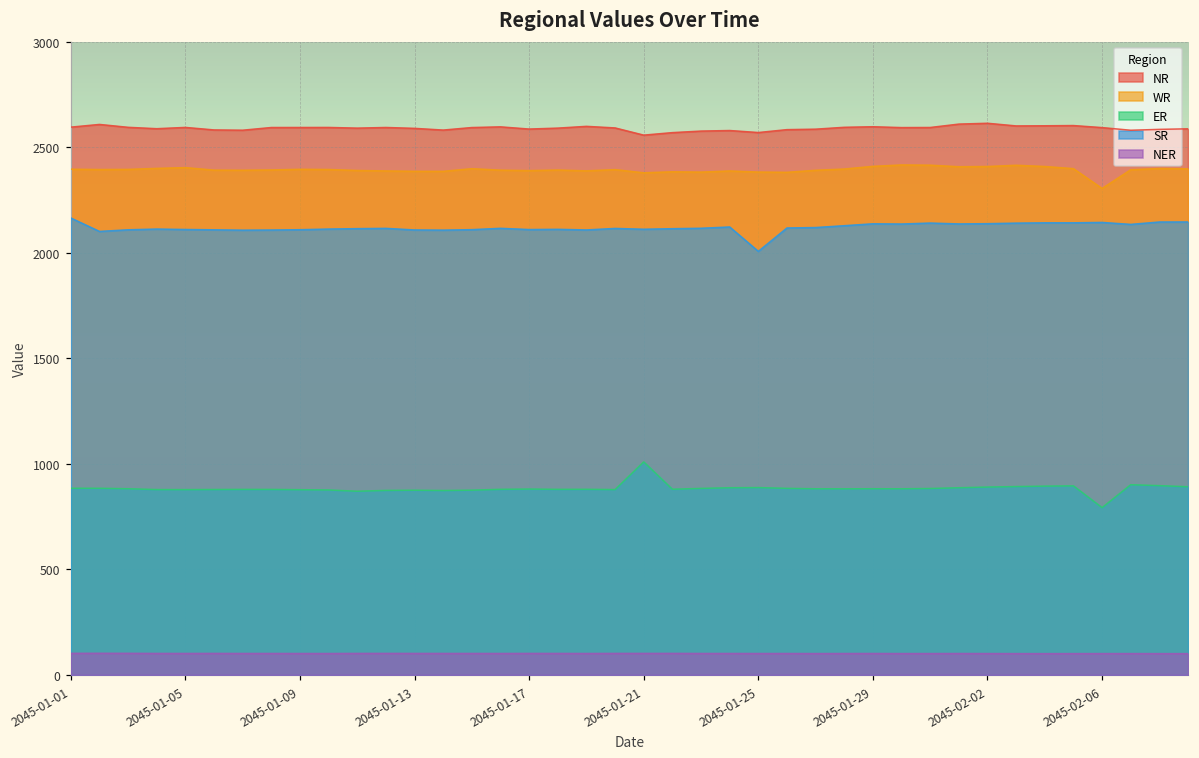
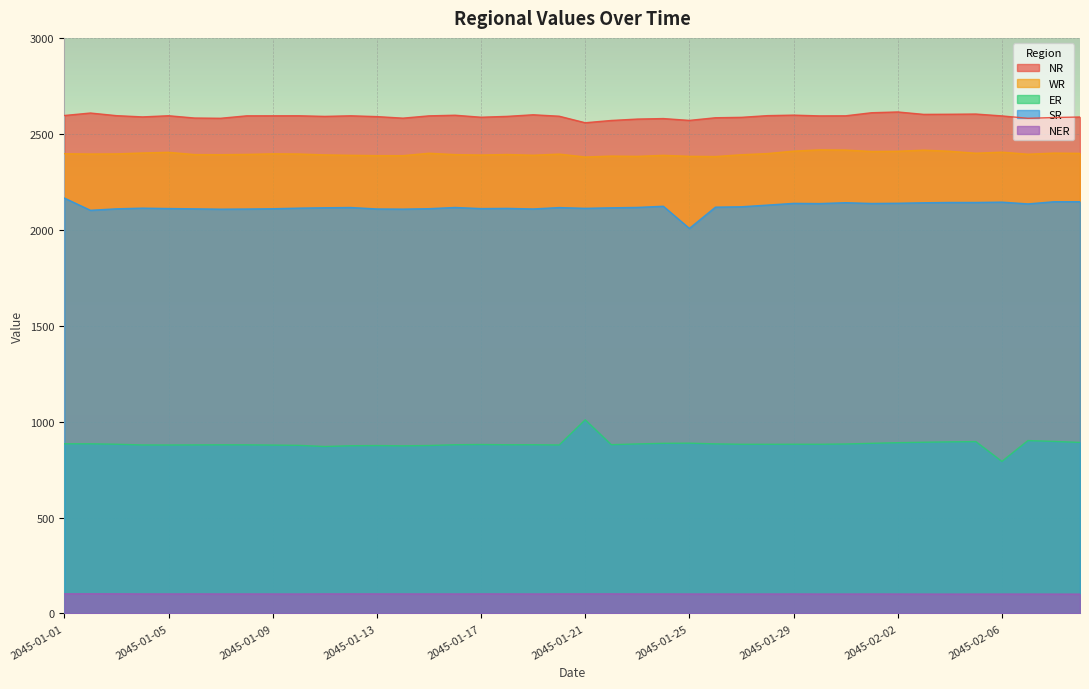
WR, 2045-02-06: 2300 -> 2400
